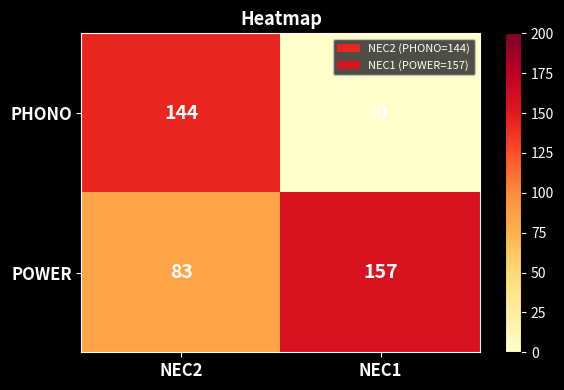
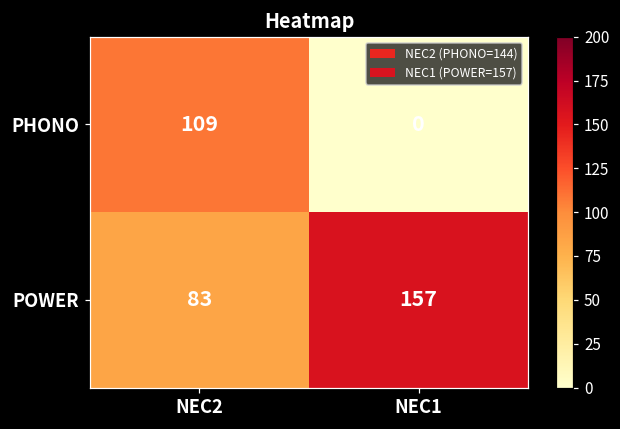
PHONO, NEC2: 144 -> 109
